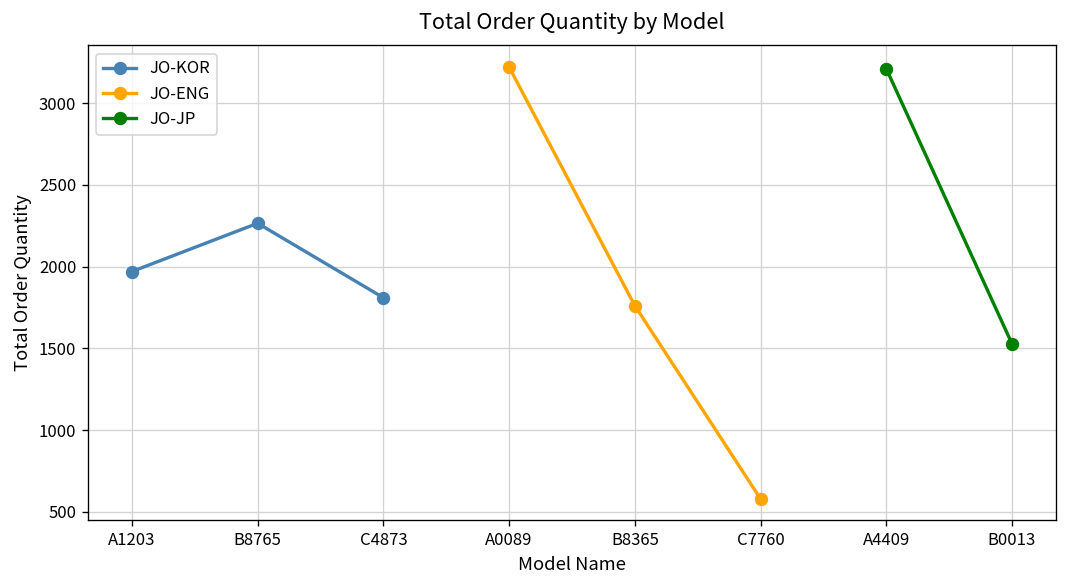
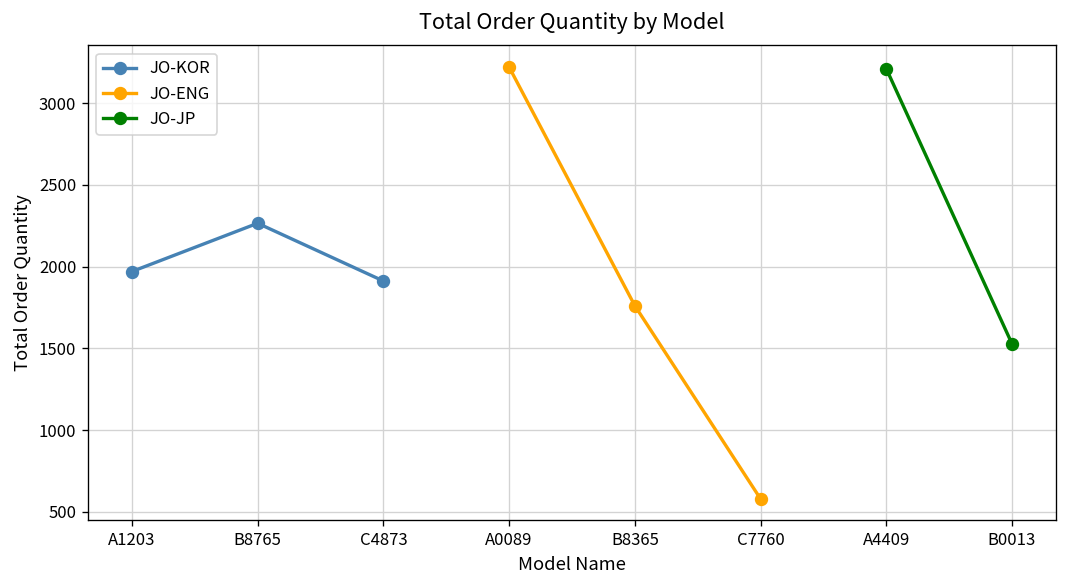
JO-KOR, C4873: 1810 -> 1910
